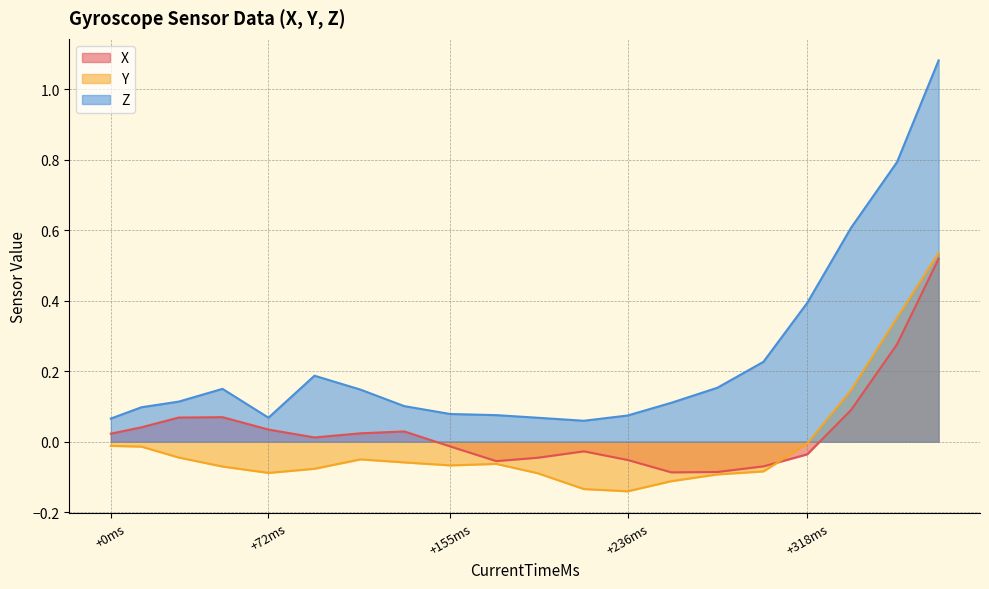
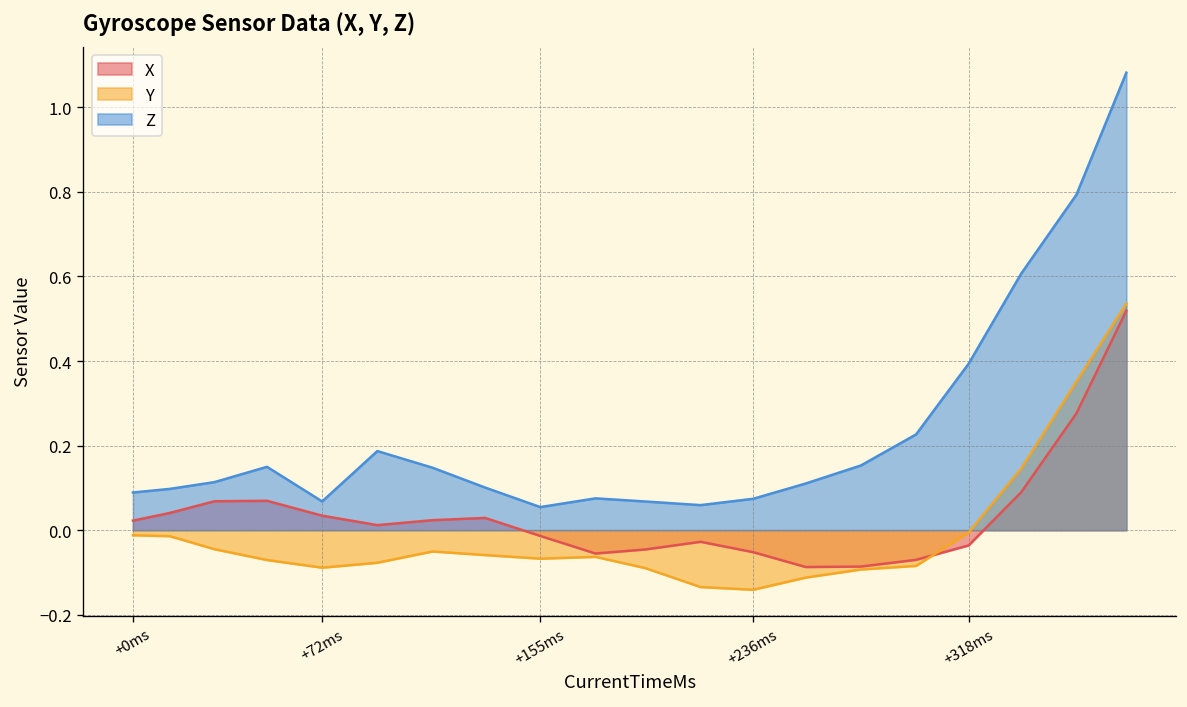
Z, +0ms: 0.07 -> 0.09
Z, +155ms: 0.08 -> 0.05
